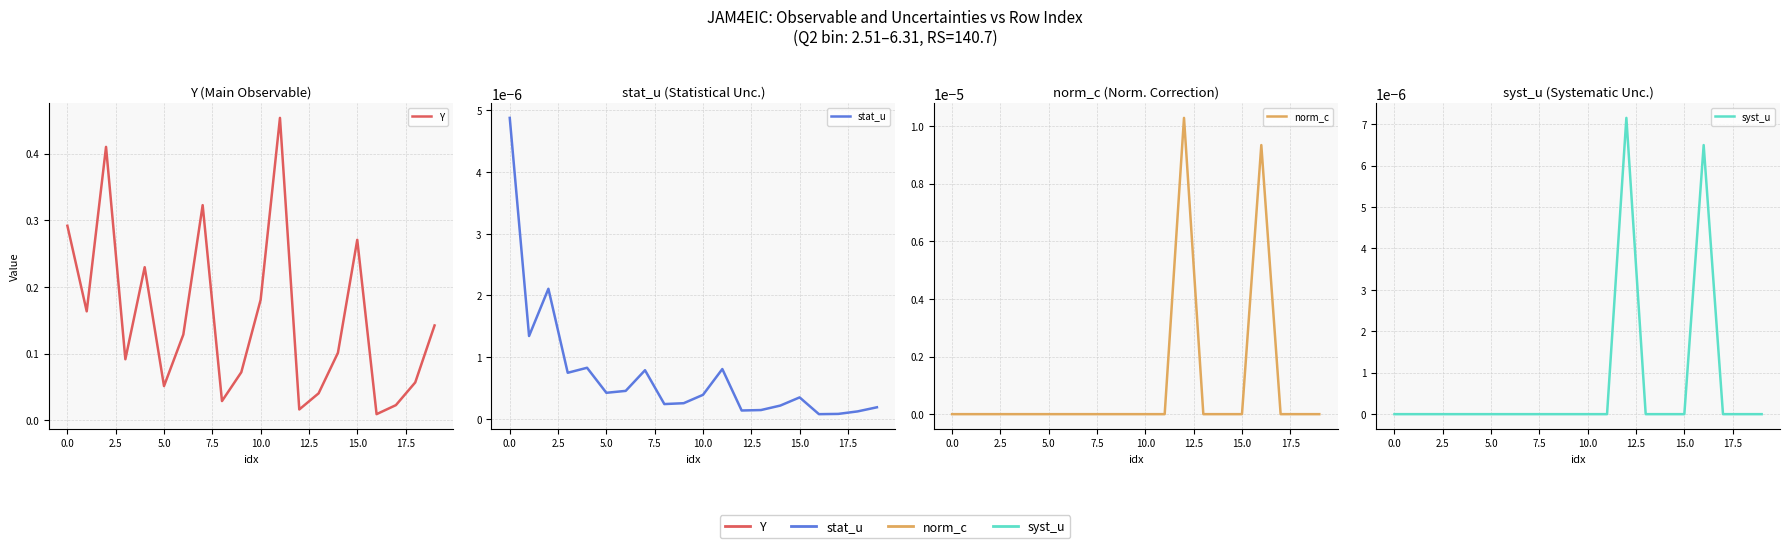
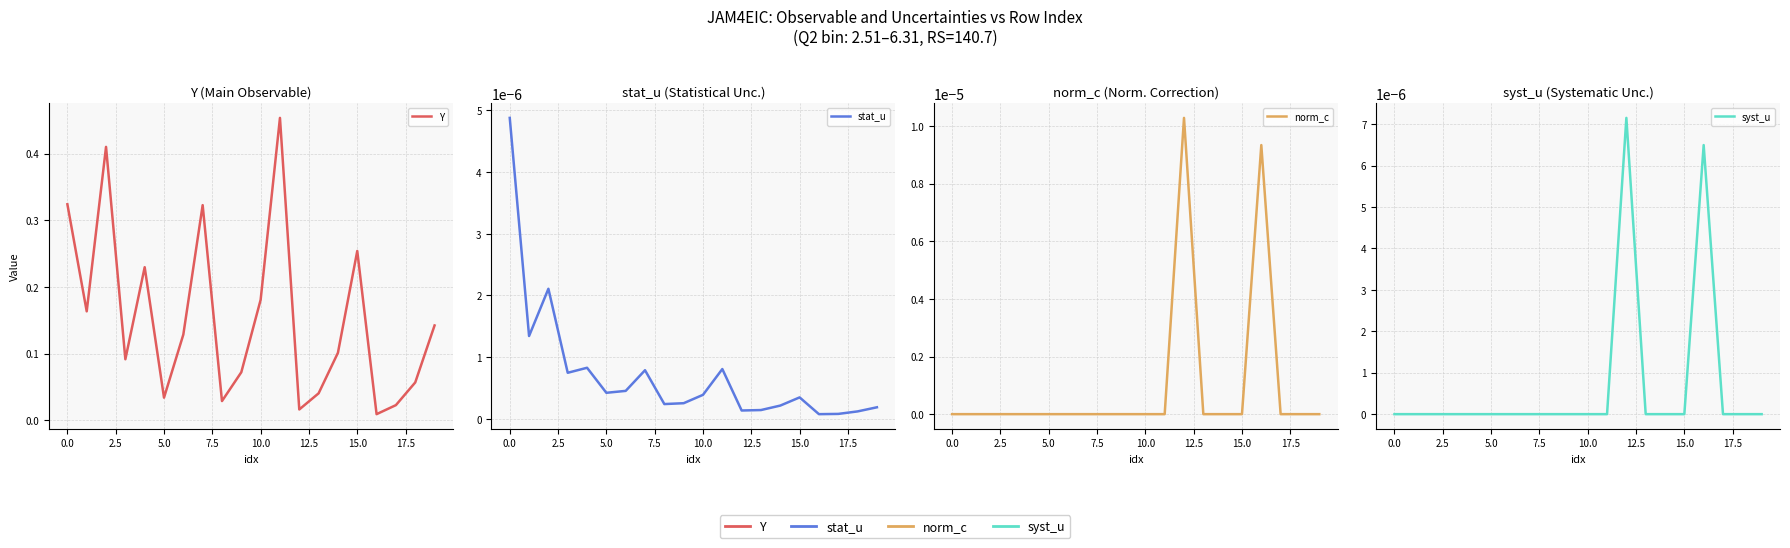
Y (Main Observable), 0.0: 0.29 -> 0.32
Y (Main Observable), 5.0: 0.05 -> 0.03
Y (Main Observable), 15.0: 0.27 -> 0.25
